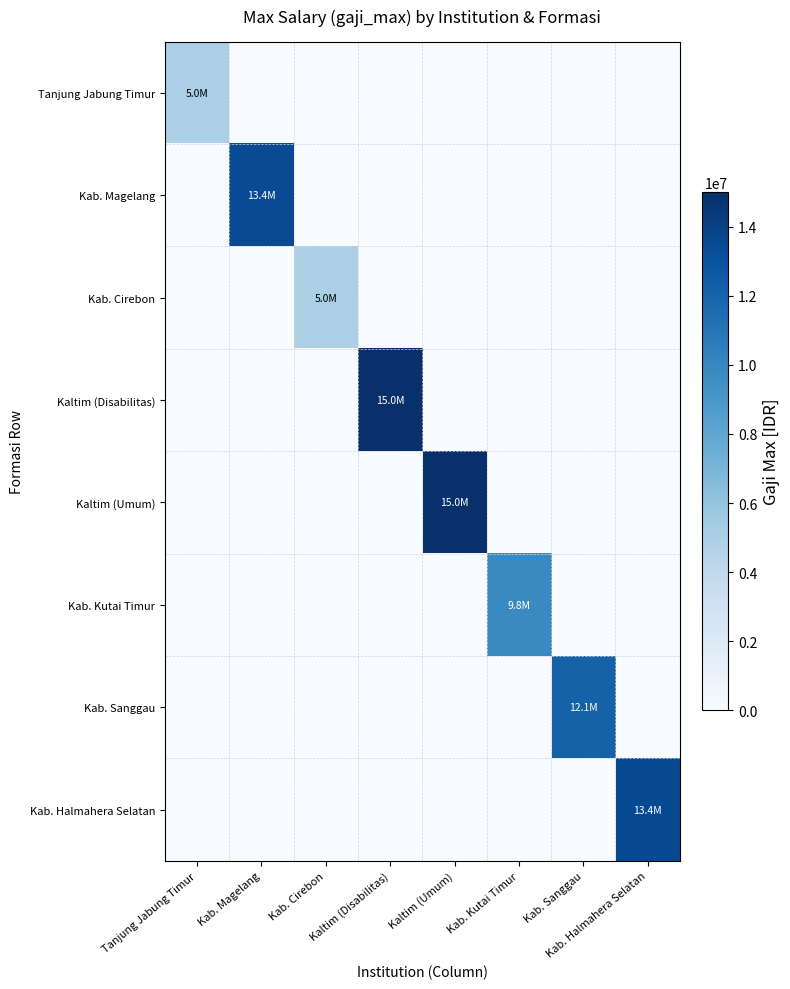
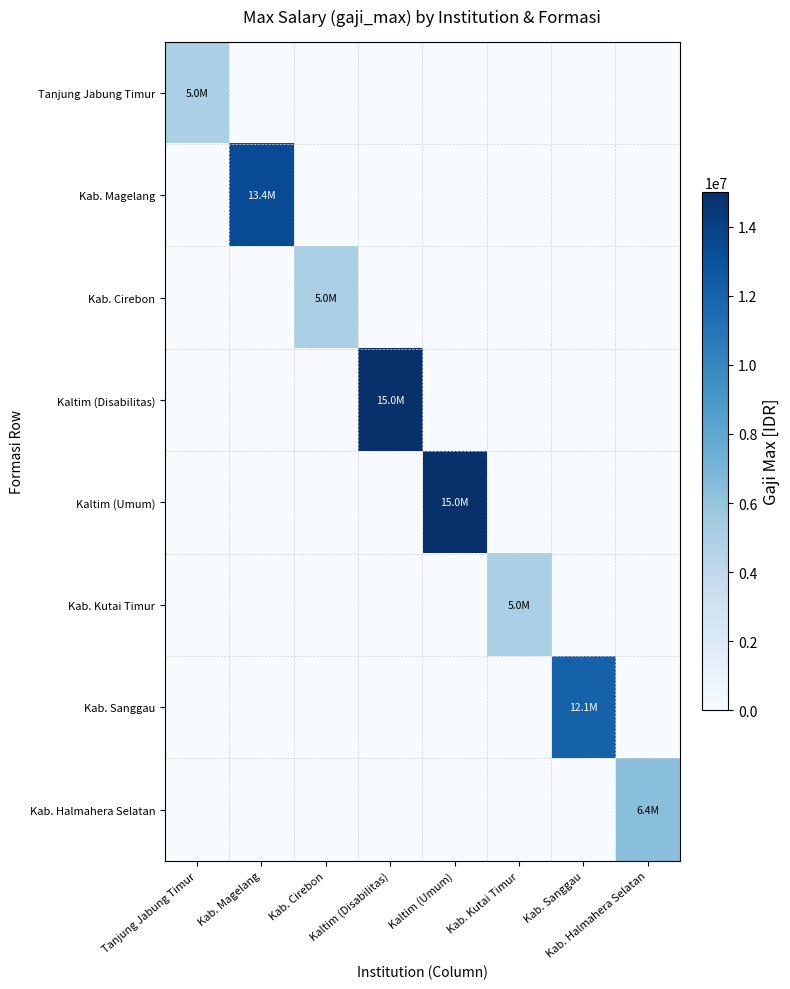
Kab. Kutai Timur, Kab. Kutai Timur: 9.8M -> 5.0M
Kab. Halmahera Selatan, Kab. Halmahera Selatan: 13.4M -> 6.4M
